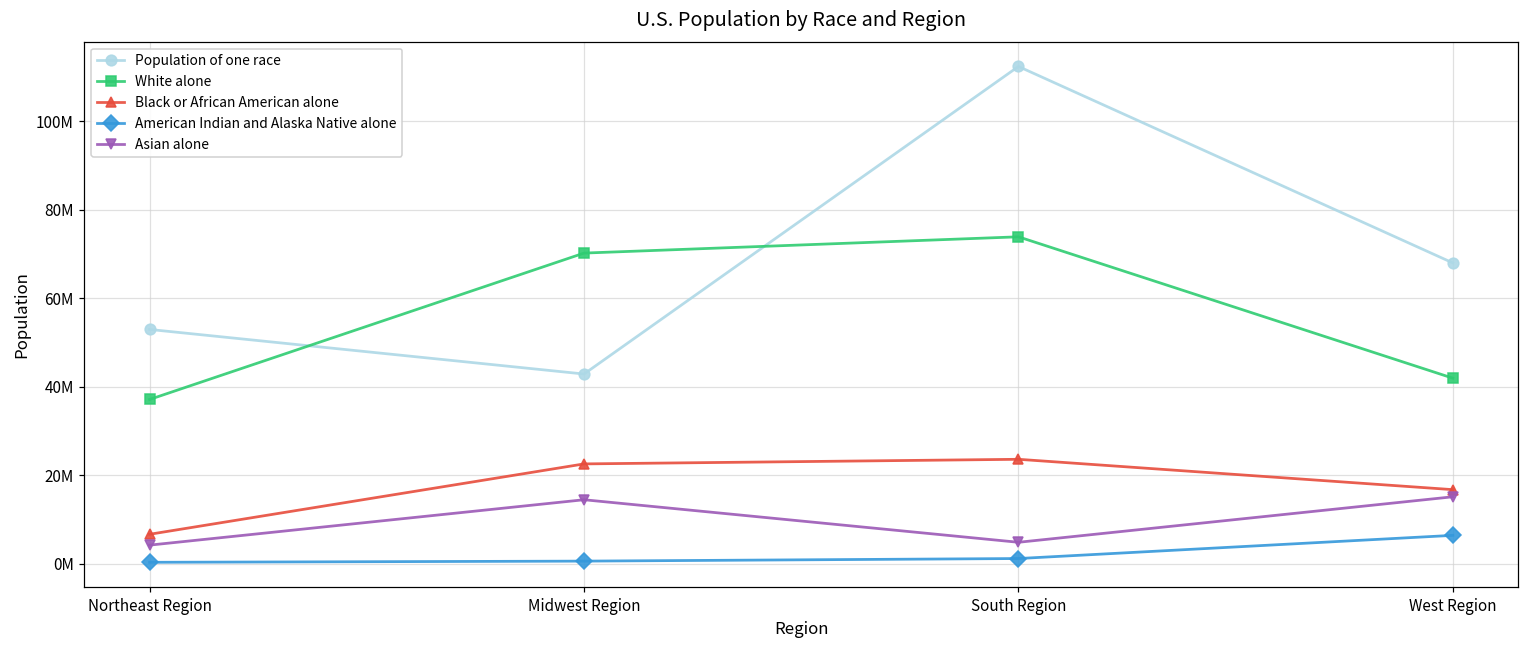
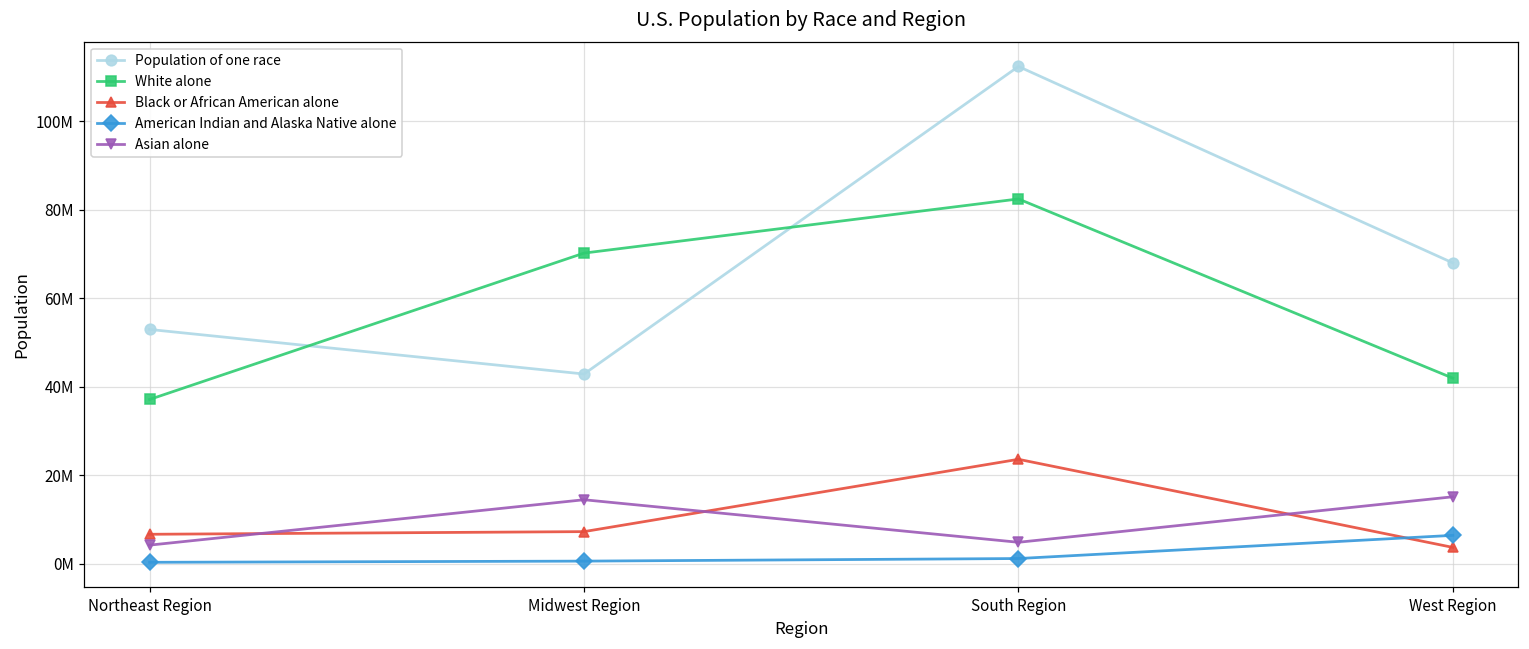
Black or African American alone, Midwest Region: 23000000 -> 7000000
White alone, South Region: 74000000 -> 82000000
Black or African American alone, West Region: 17000000 -> 4000000
